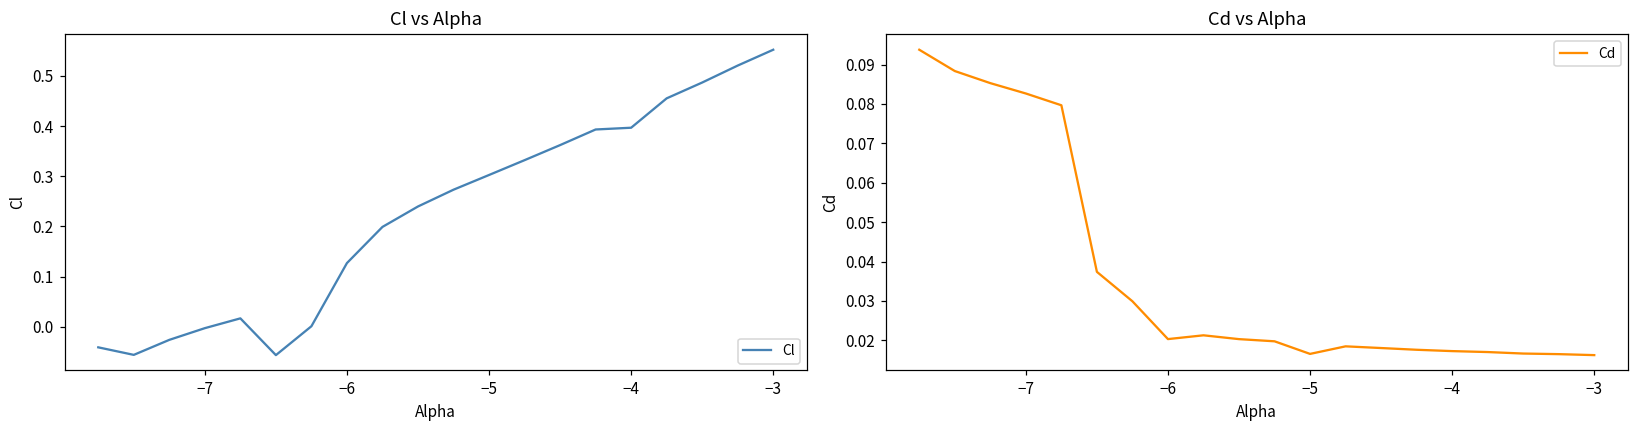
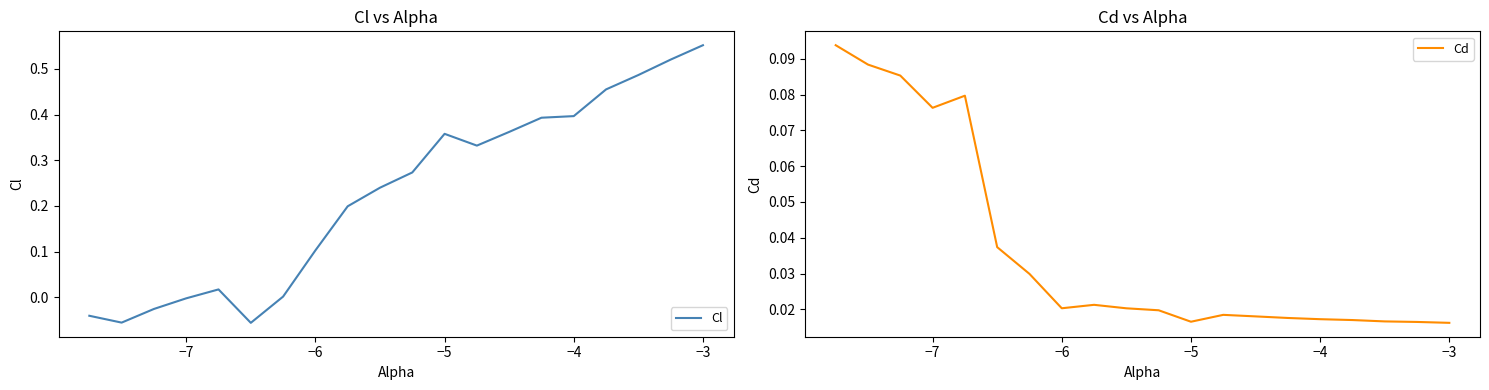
Cl vs Alpha, −6: 0.13 -> 0.10
Cl vs Alpha, −5: 0.30 -> 0.36
Cd vs Alpha, −7: 0.083 -> 0.076
